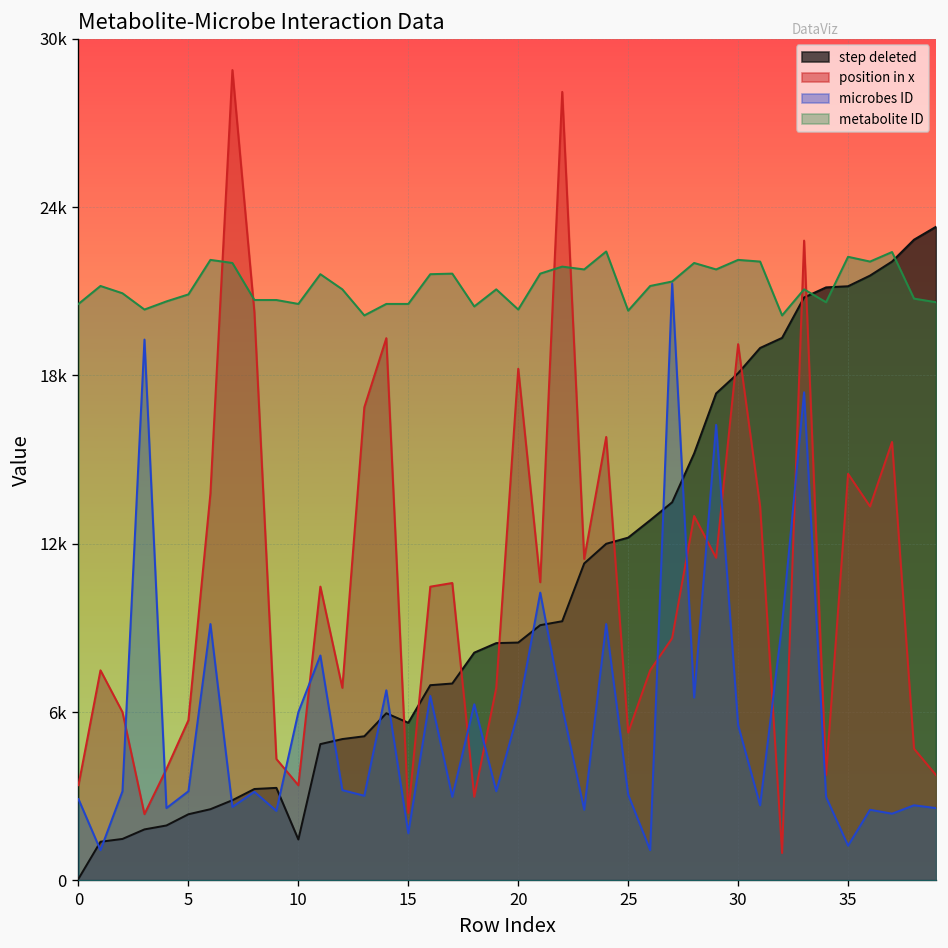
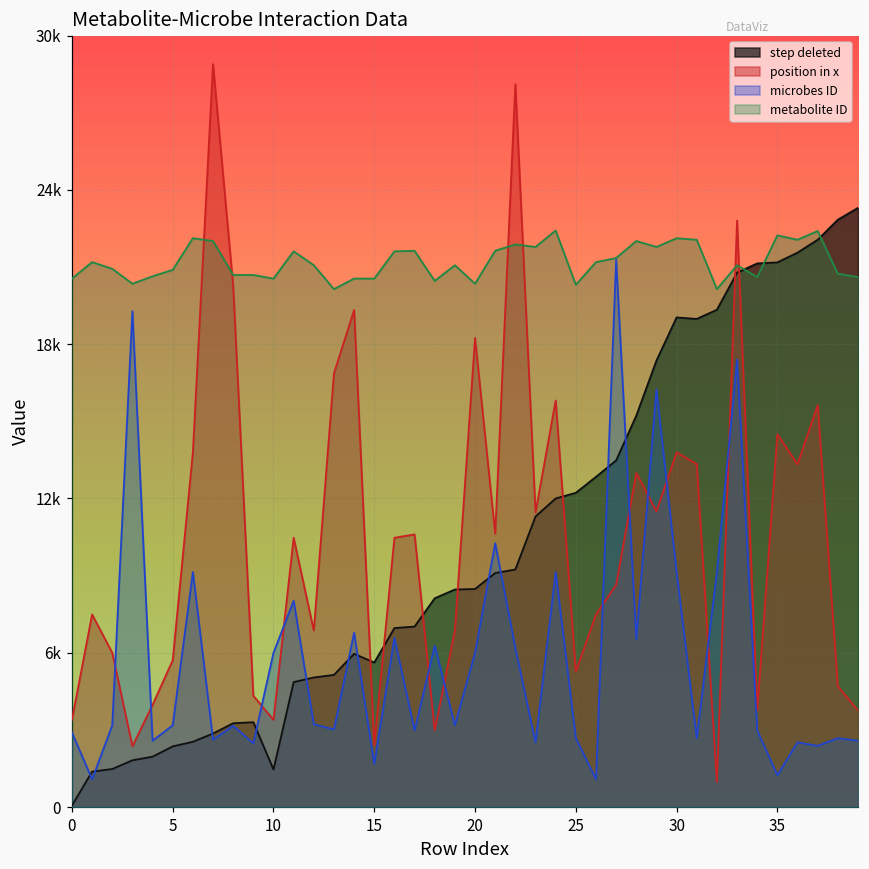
microbes ID, 25: 3100 -> 2700
step deleted, 30: 18100 -> 19000
position in x, 30: 19100 -> 13800
microbes ID, 30: 5500 -> 9100
